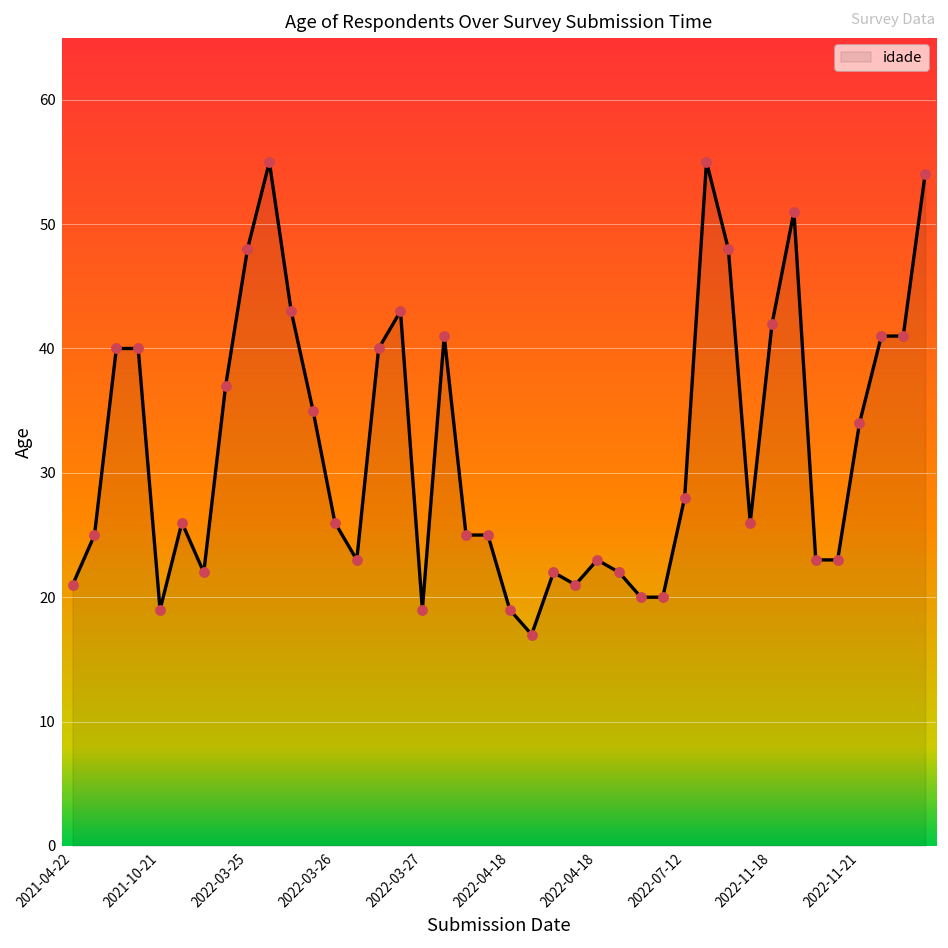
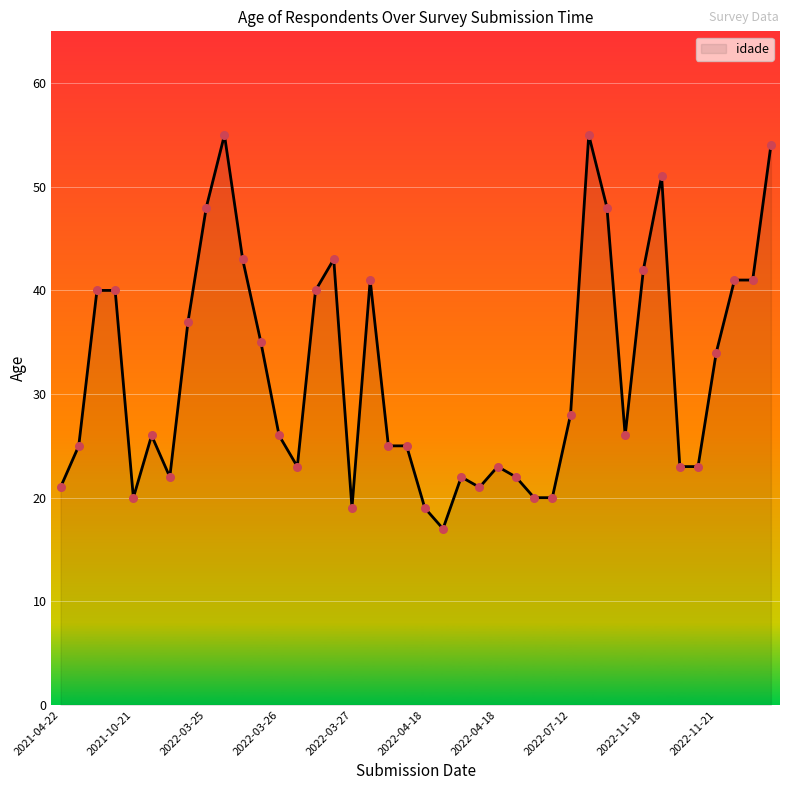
2021-10-21: 19 -> 20
